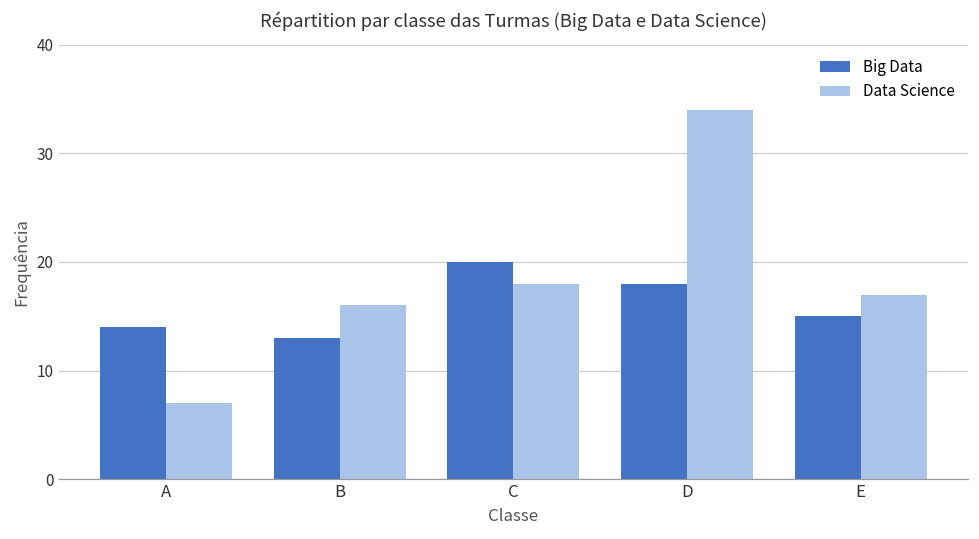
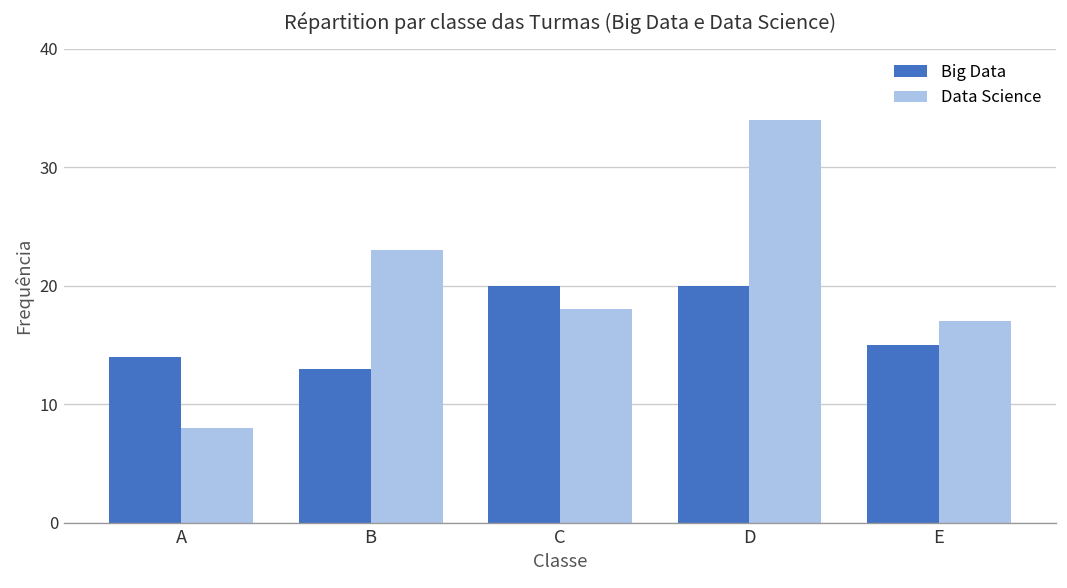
Data Science, A: 7 -> 8
Data Science, B: 16 -> 23
Big Data, D: 18 -> 20
